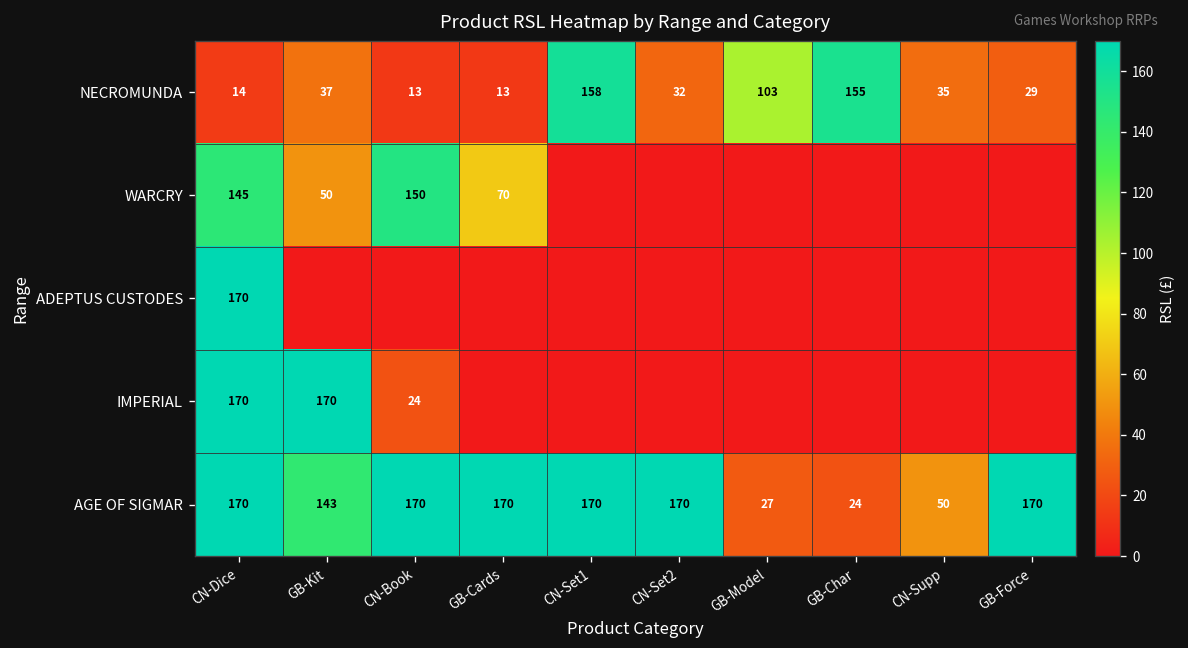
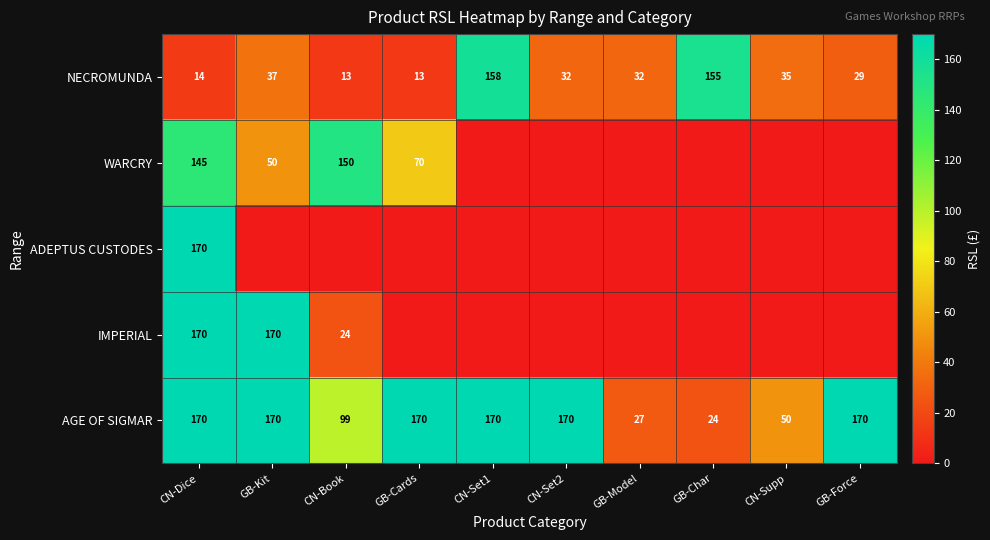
NECROMUNDA, GB-Model: 103 -> 32
AGE OF SIGMAR, GB-Kit: 143 -> 170
AGE OF SIGMAR, CN-Book: 170 -> 99
